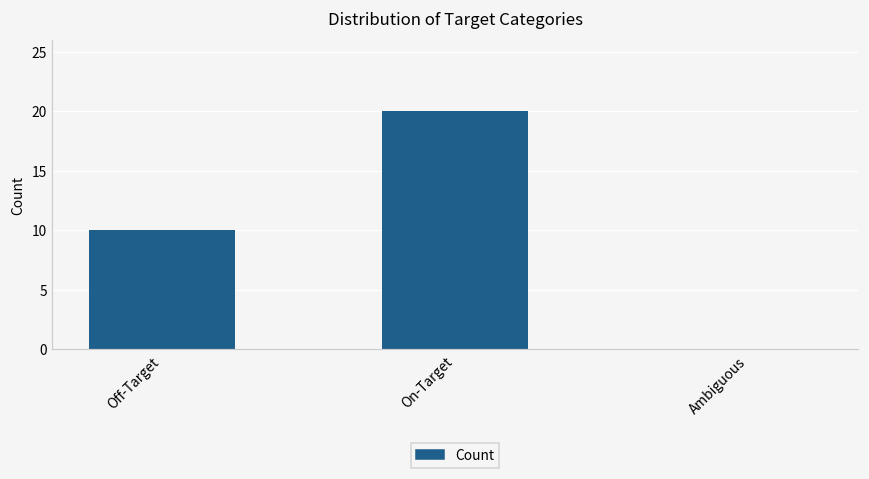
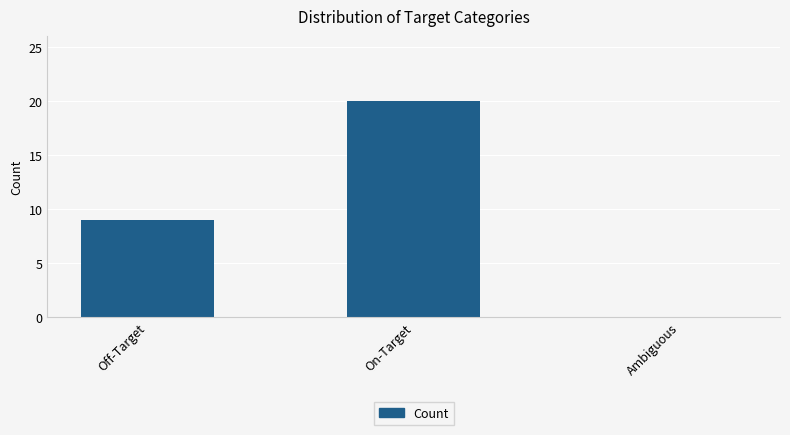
Off-Target: 10 -> 9
